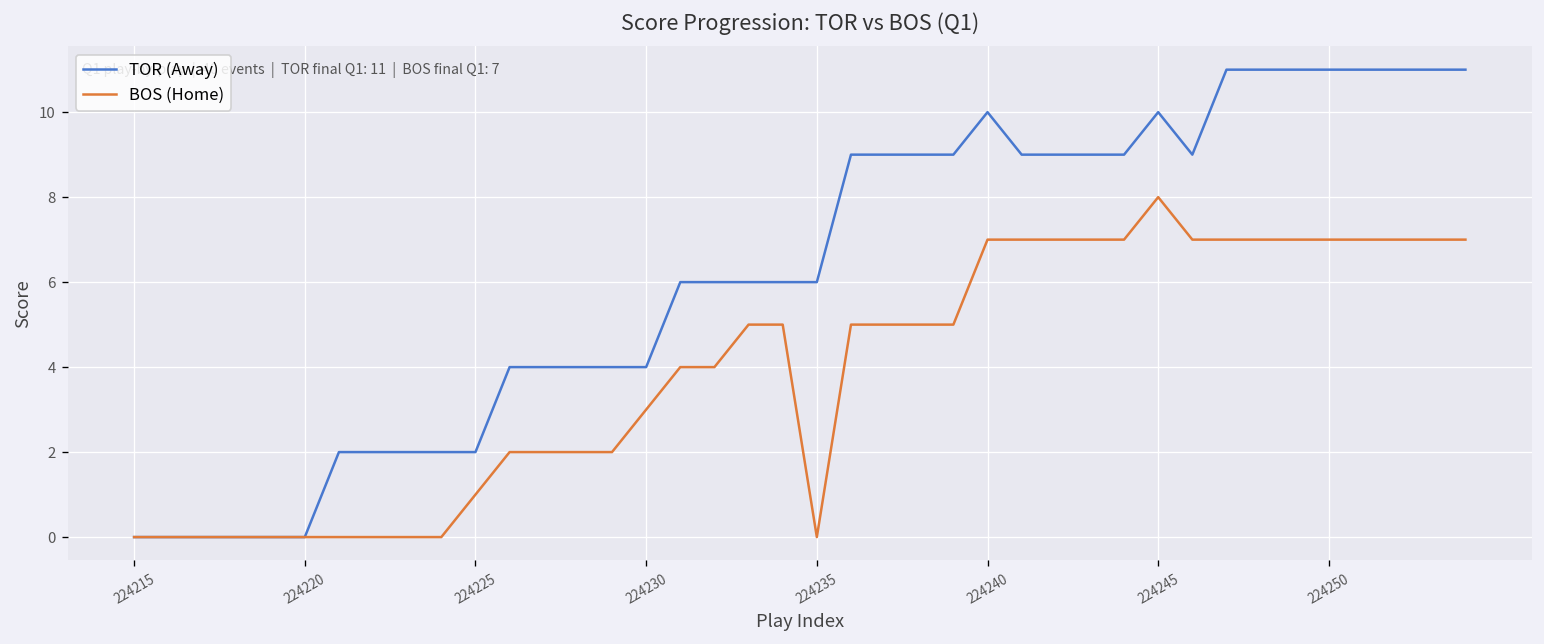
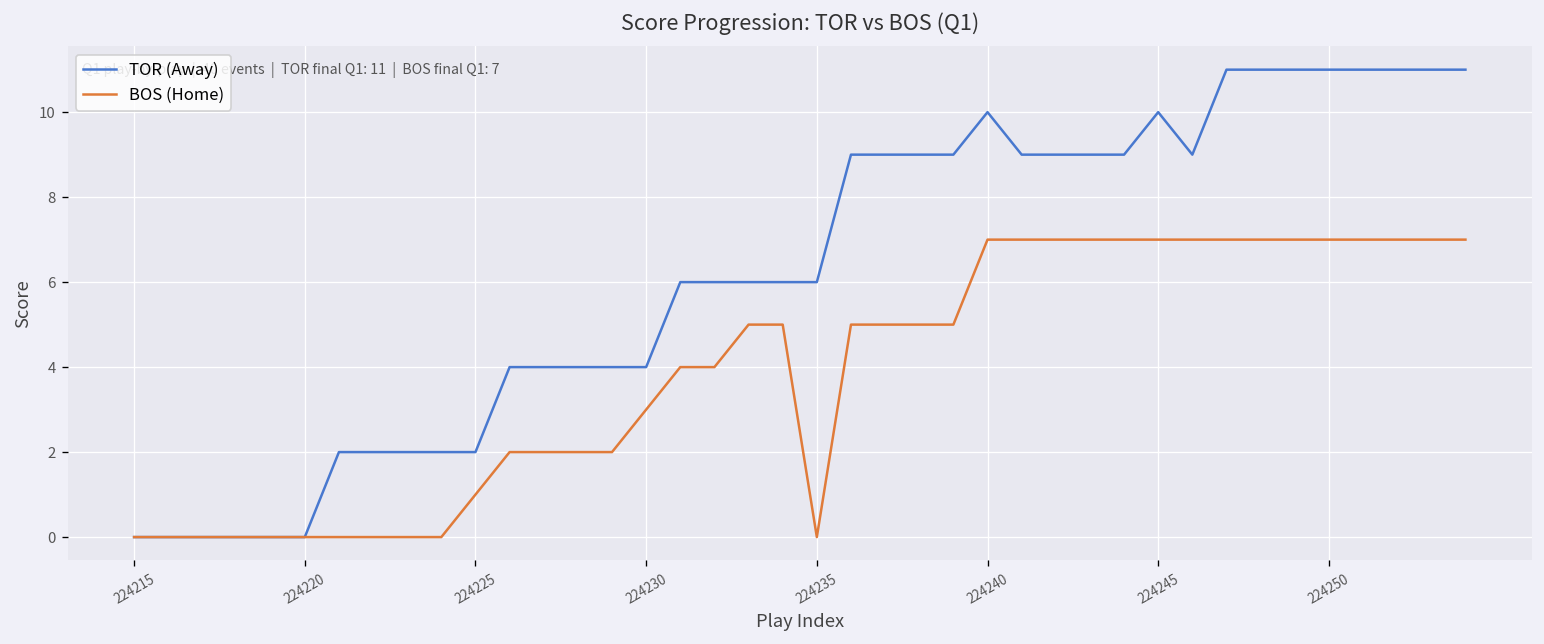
BOS (Home), 224245: 8 -> 7
